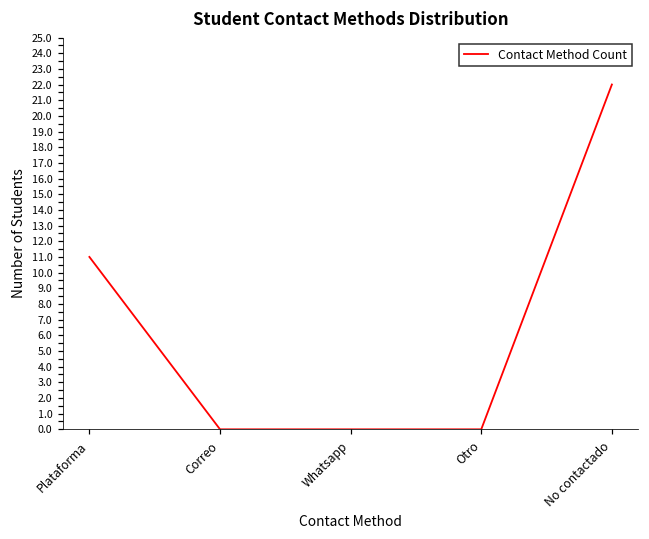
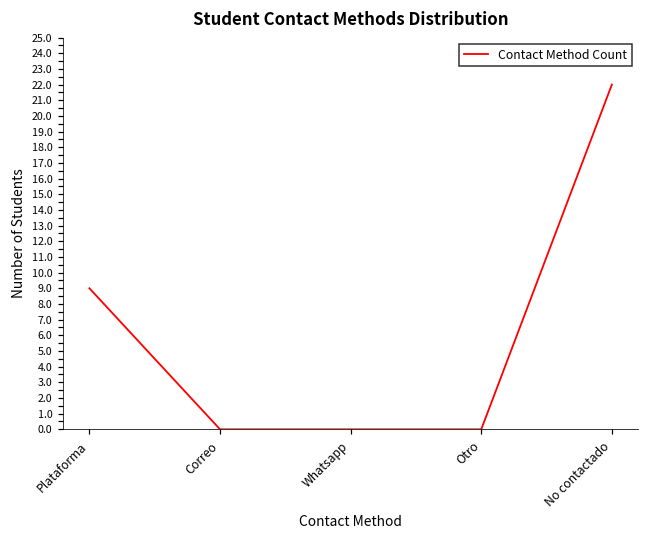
Plataforma: 11 -> 9
